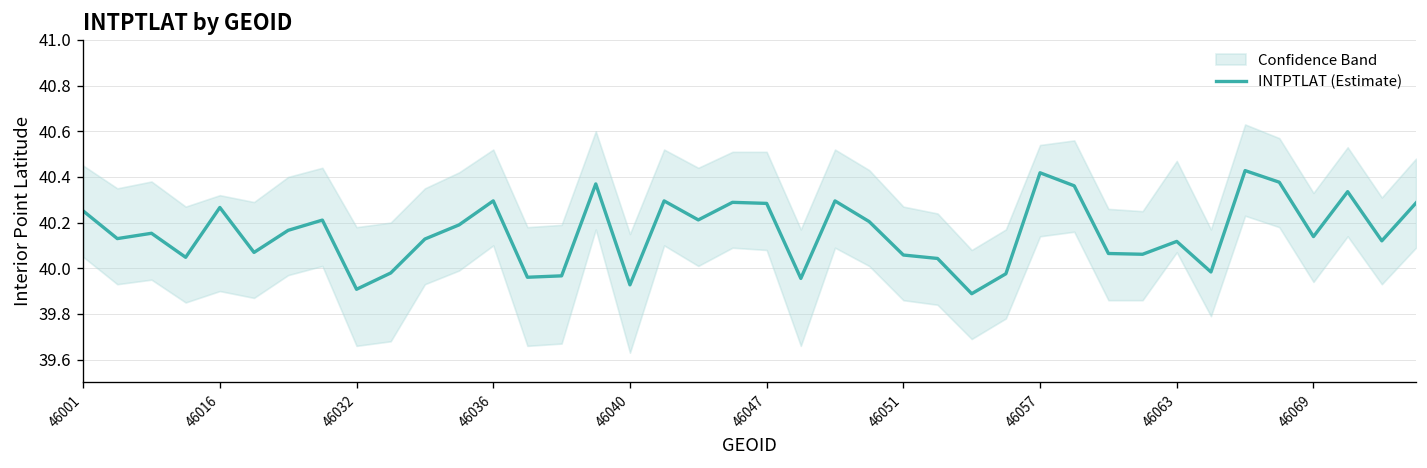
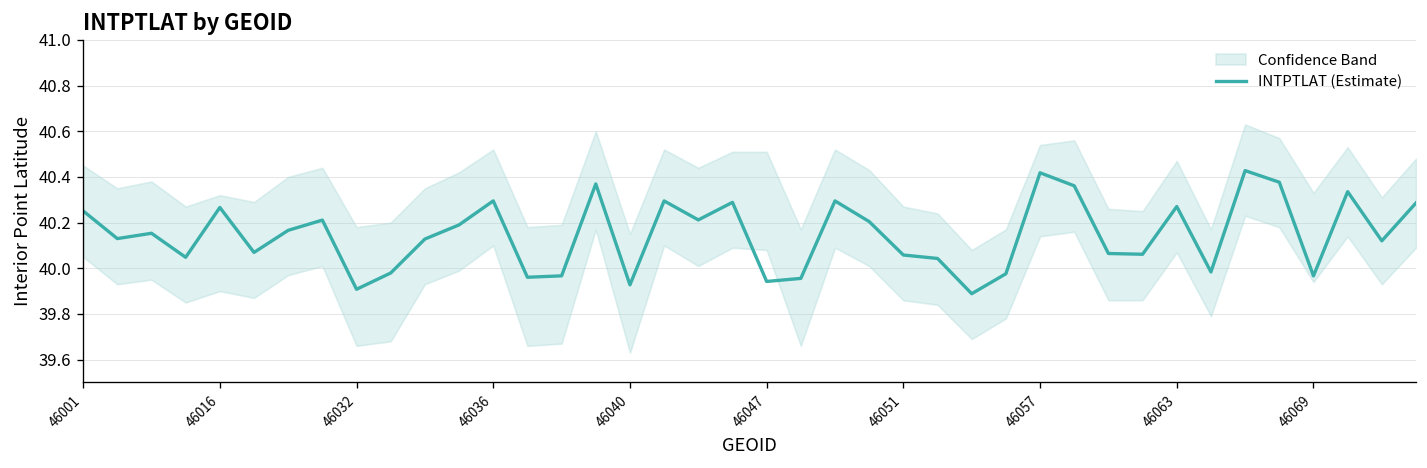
INTPTLAT (Estimate), 46047: 40.28 -> 39.94
INTPTLAT (Estimate), 46063: 40.12 -> 40.27
INTPTLAT (Estimate), 46069: 40.14 -> 39.97
